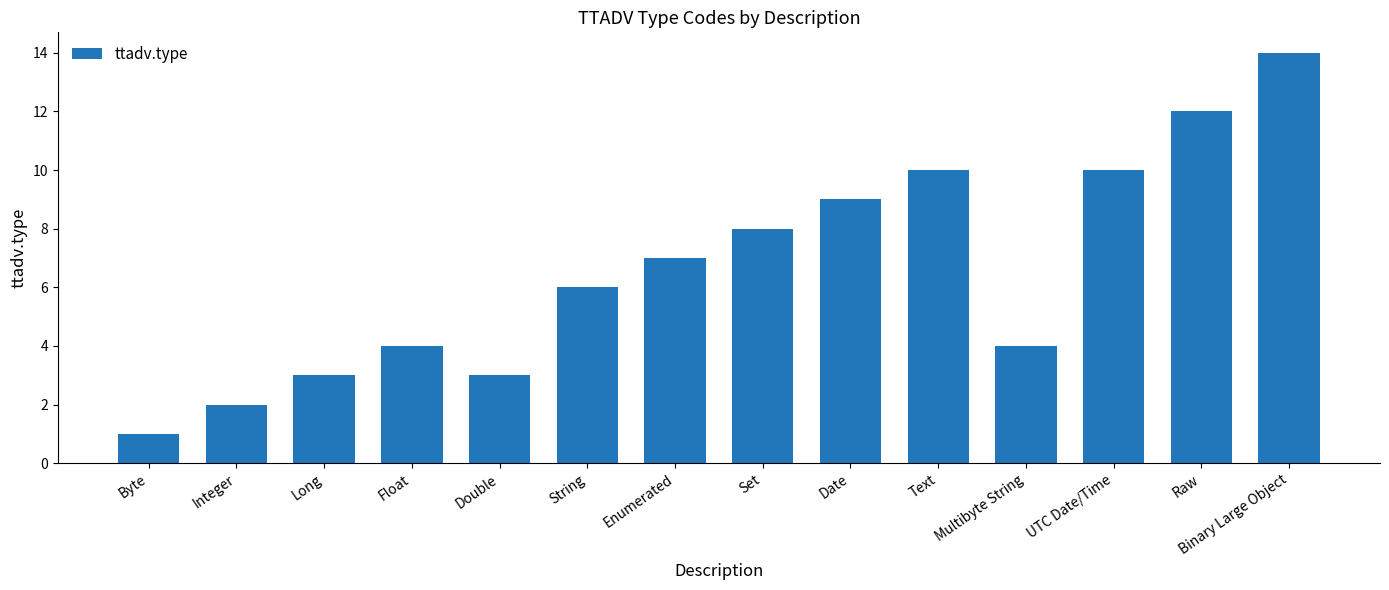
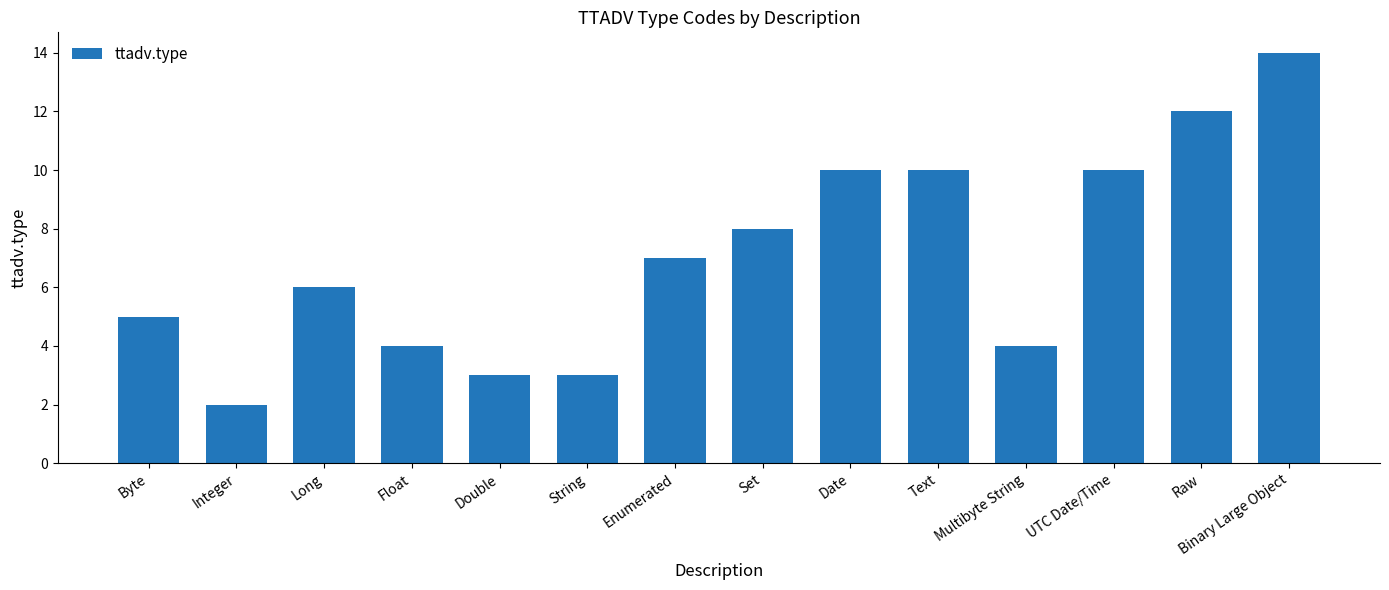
Byte: 1 -> 5
Long: 3 -> 6
String: 6 -> 3
Date: 9 -> 10
